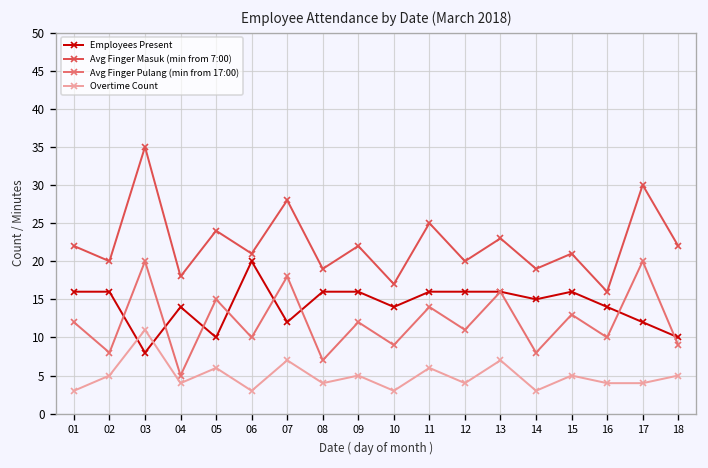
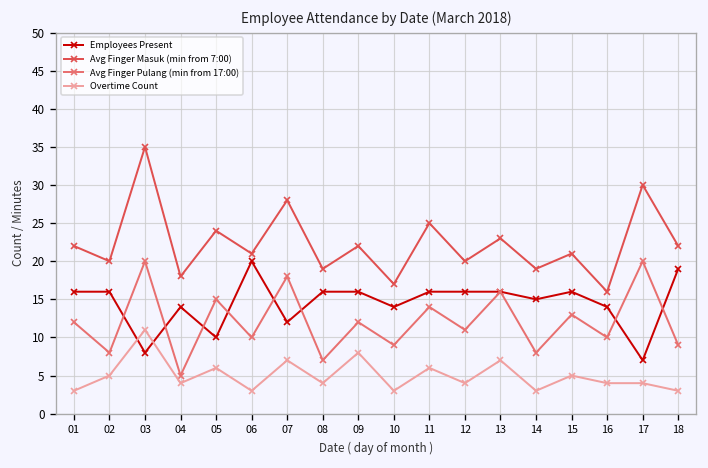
Overtime Count, 09: 5 -> 8
Employees Present, 17: 12 -> 7
Employees Present, 18: 10 -> 19
Overtime Count, 18: 5 -> 3
